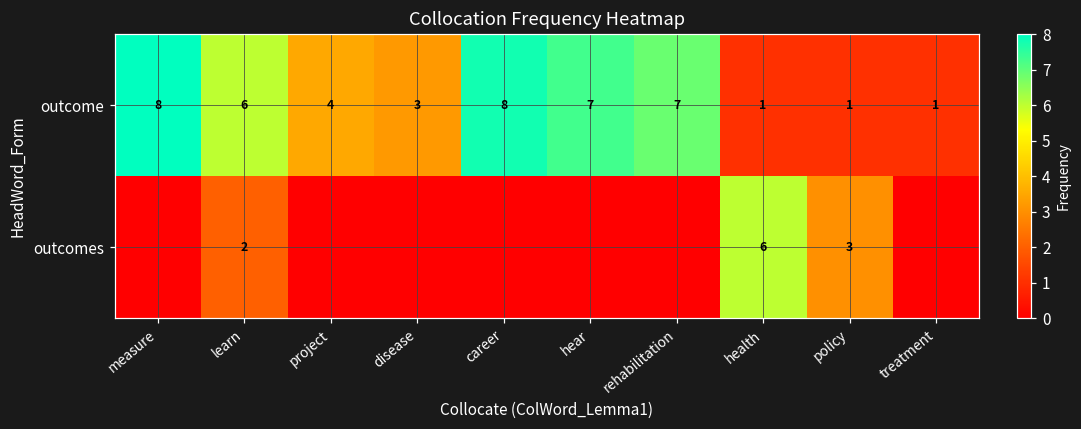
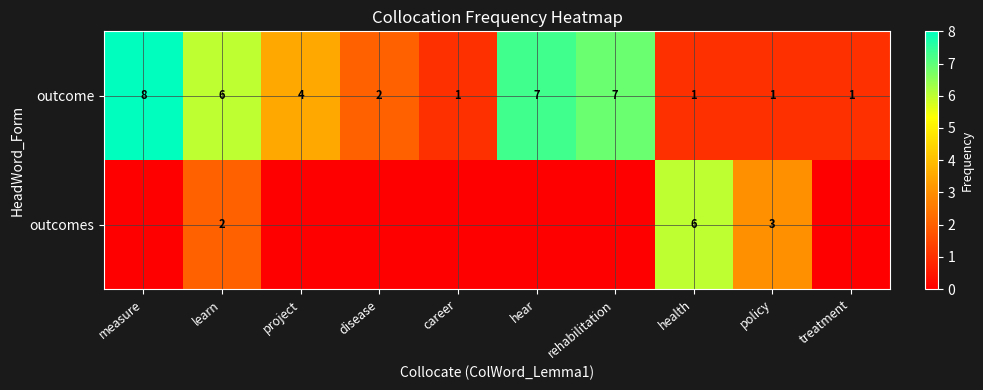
outcome, disease: 3 -> 2
outcome, career: 8 -> 1
